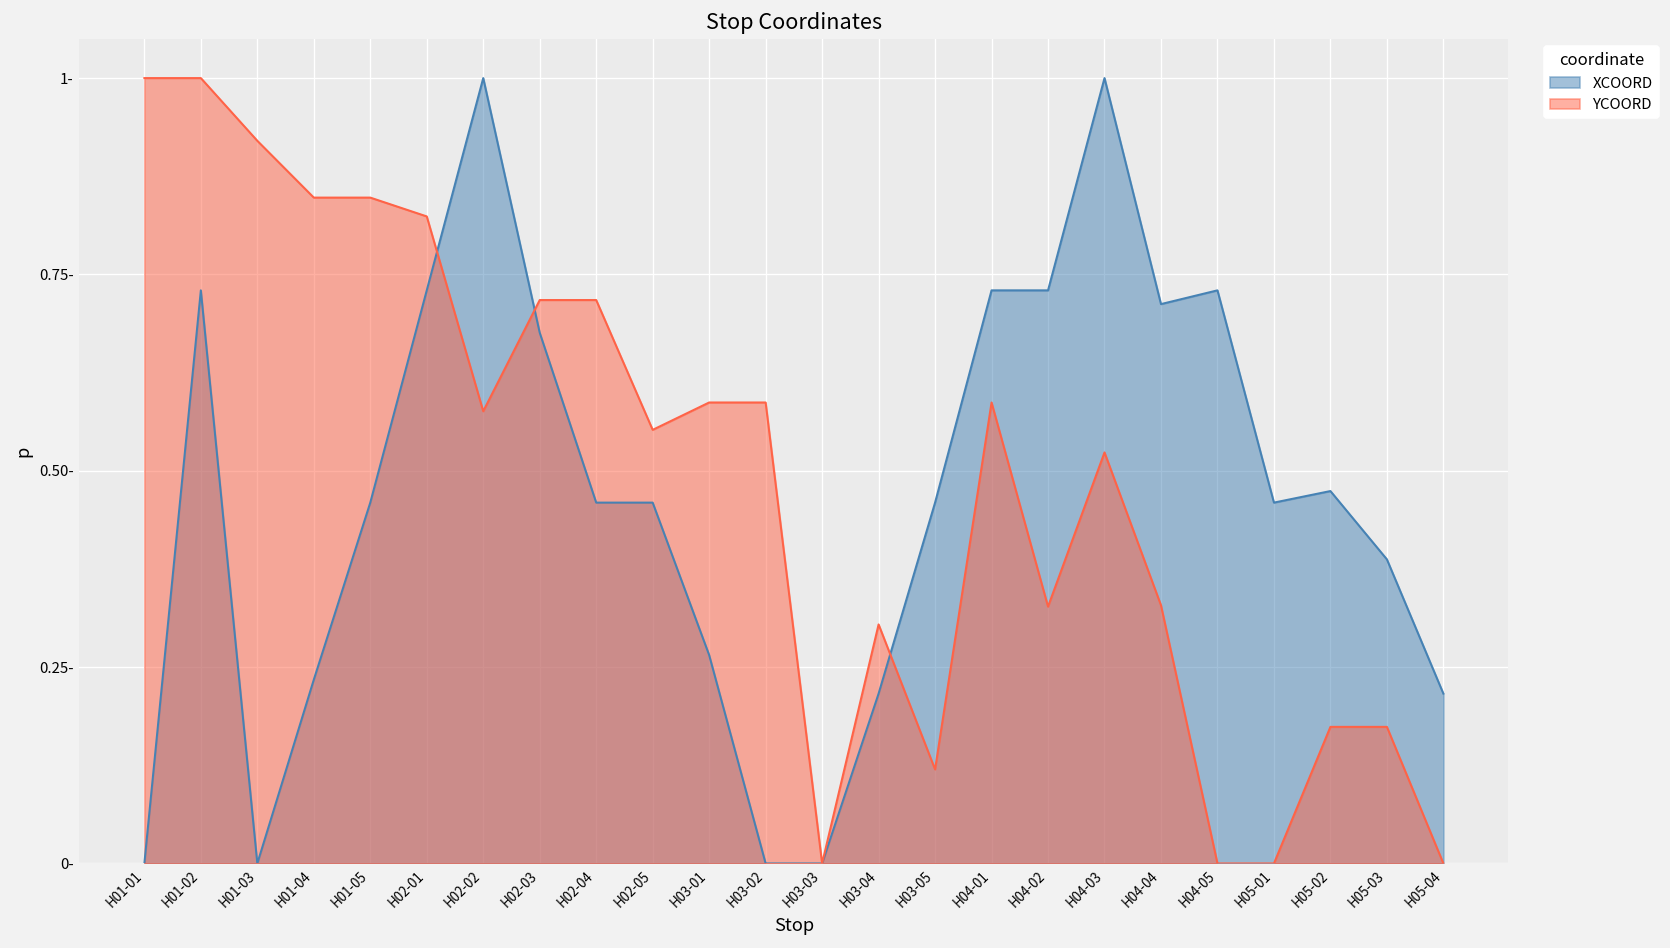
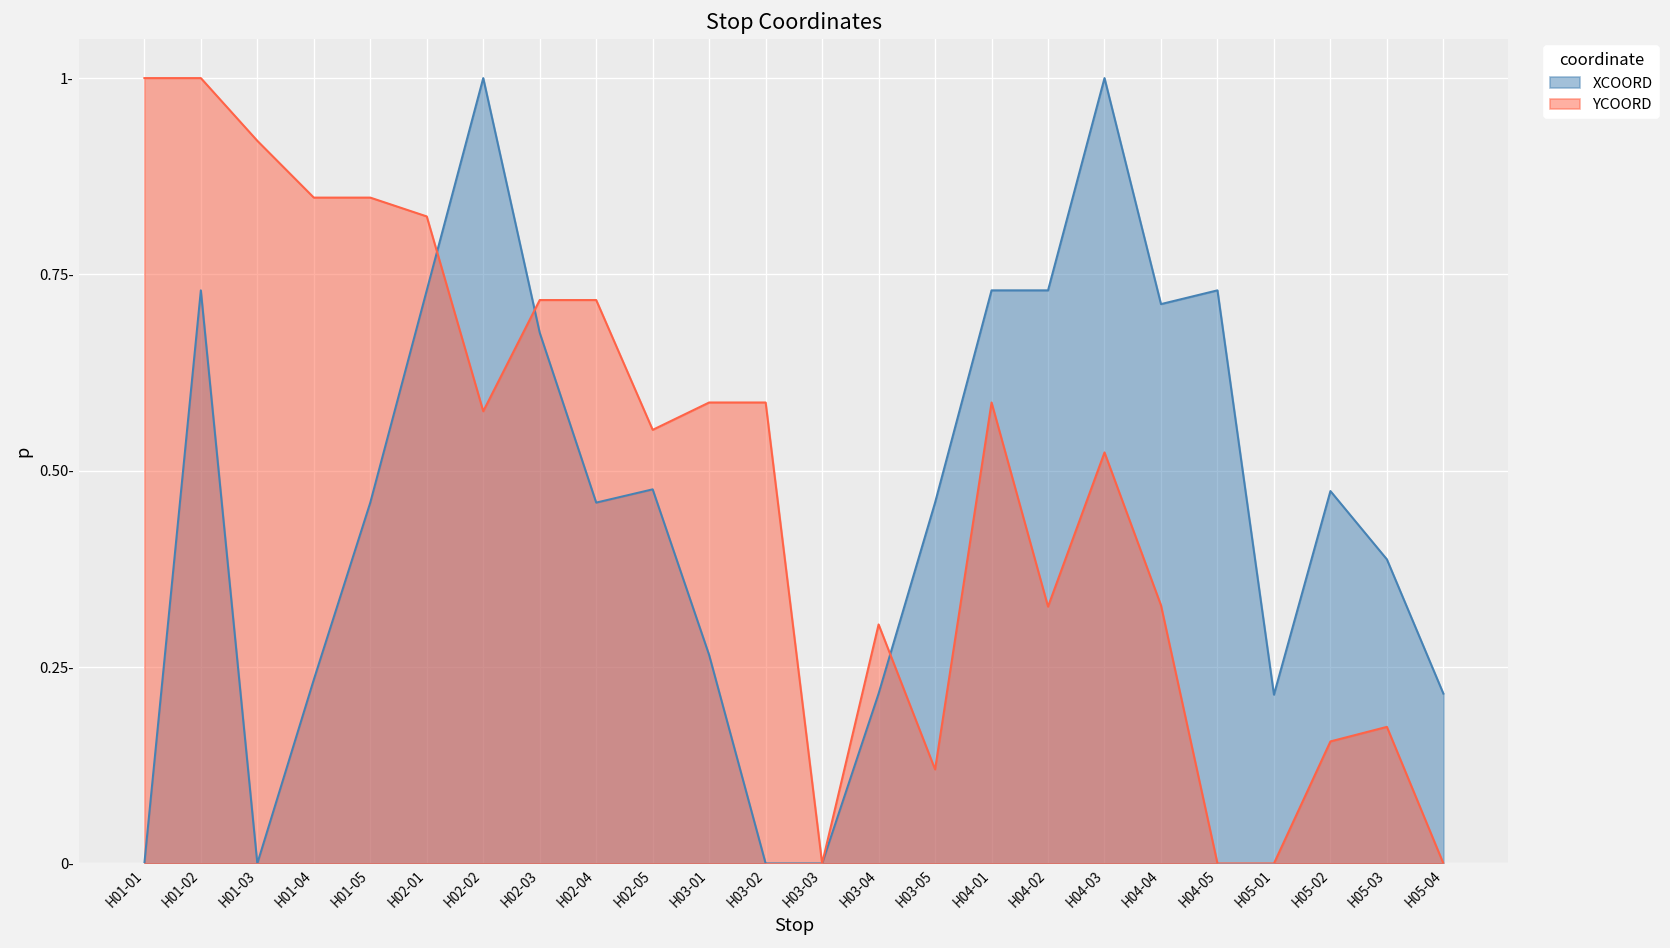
XCOORD, H02-05: 0.46- -> 0.48-
XCOORD, H05-01: 0.46- -> 0.21-
YCOORD, H05-02: 0.17- -> 0.16-
